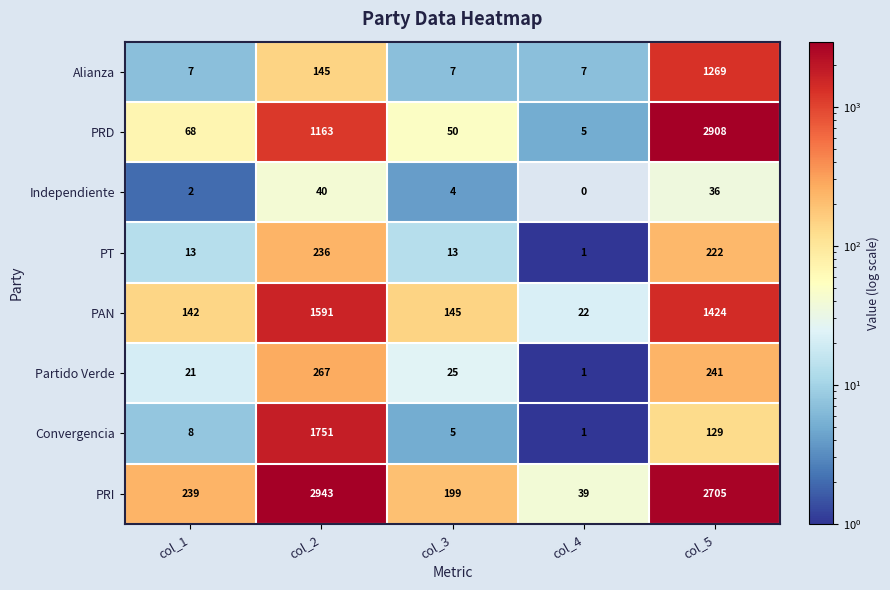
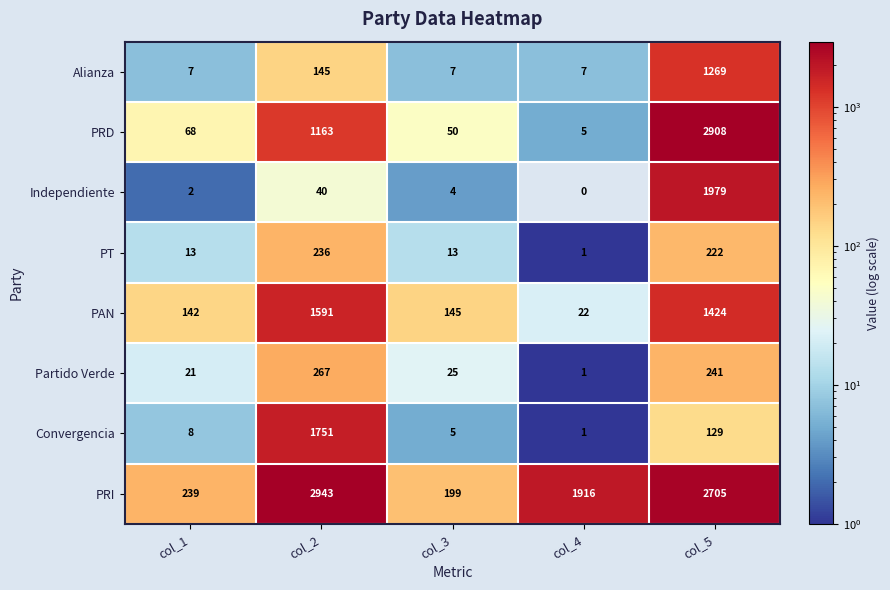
Independiente, col_5: 36 -> 1979
PRI, col_4: 39 -> 1916
